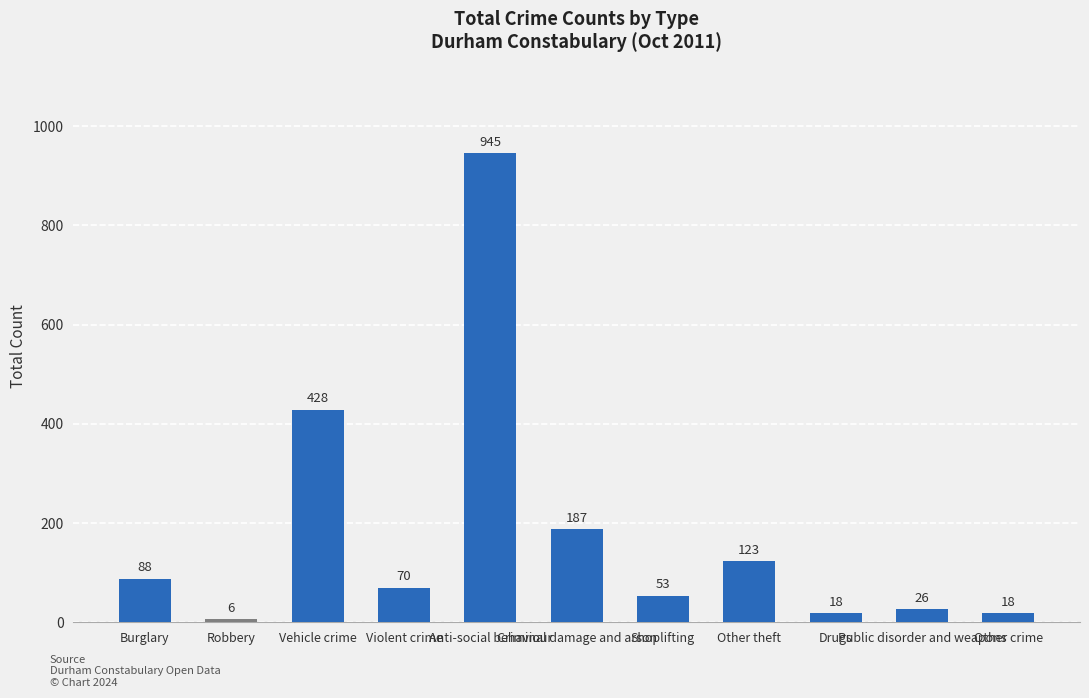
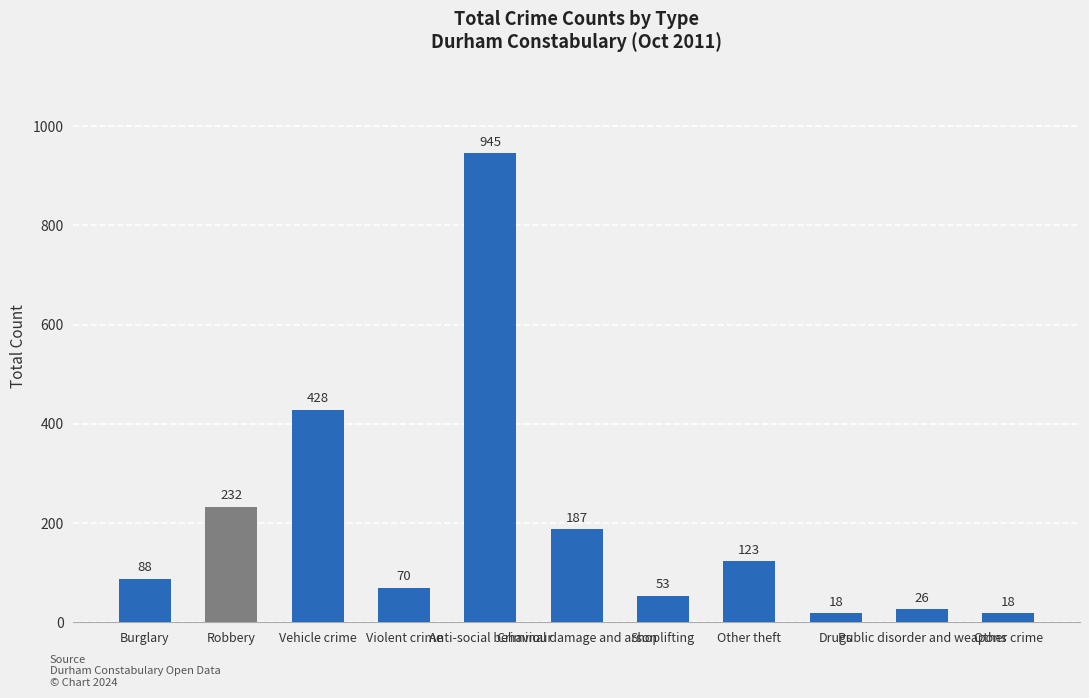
Robbery: 6 -> 232
